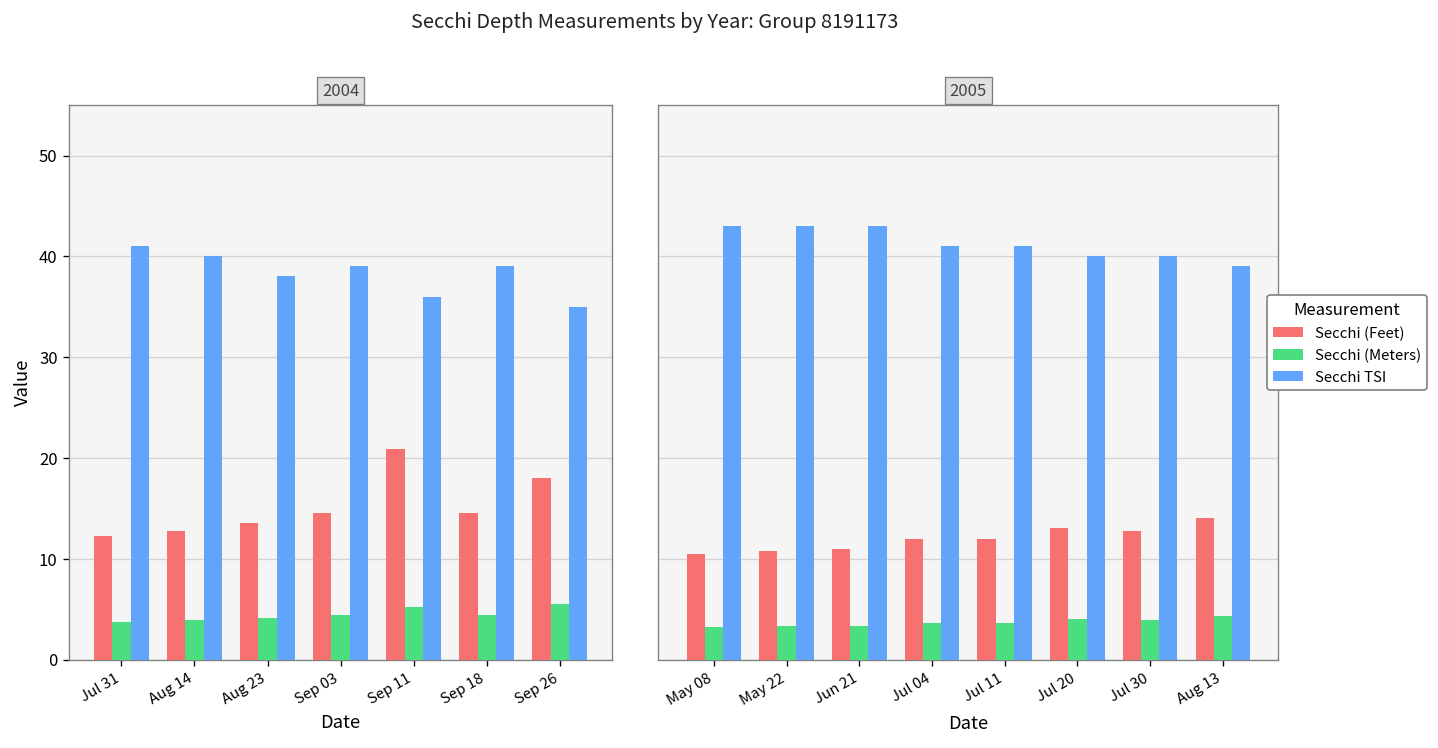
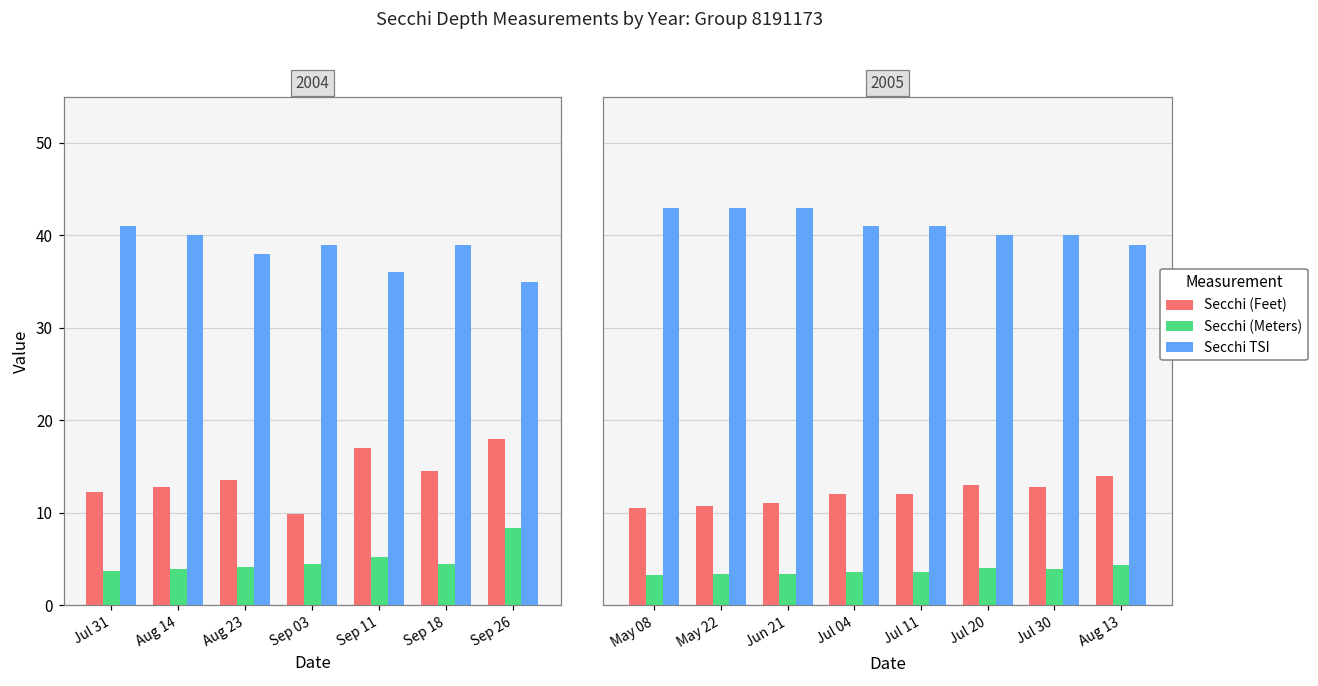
2004, Secchi (Feet), Sep 03: 15 -> 10
2004, Secchi (Feet), Sep 11: 21 -> 17
2004, Secchi (Meters), Sep 26: 6 -> 8
